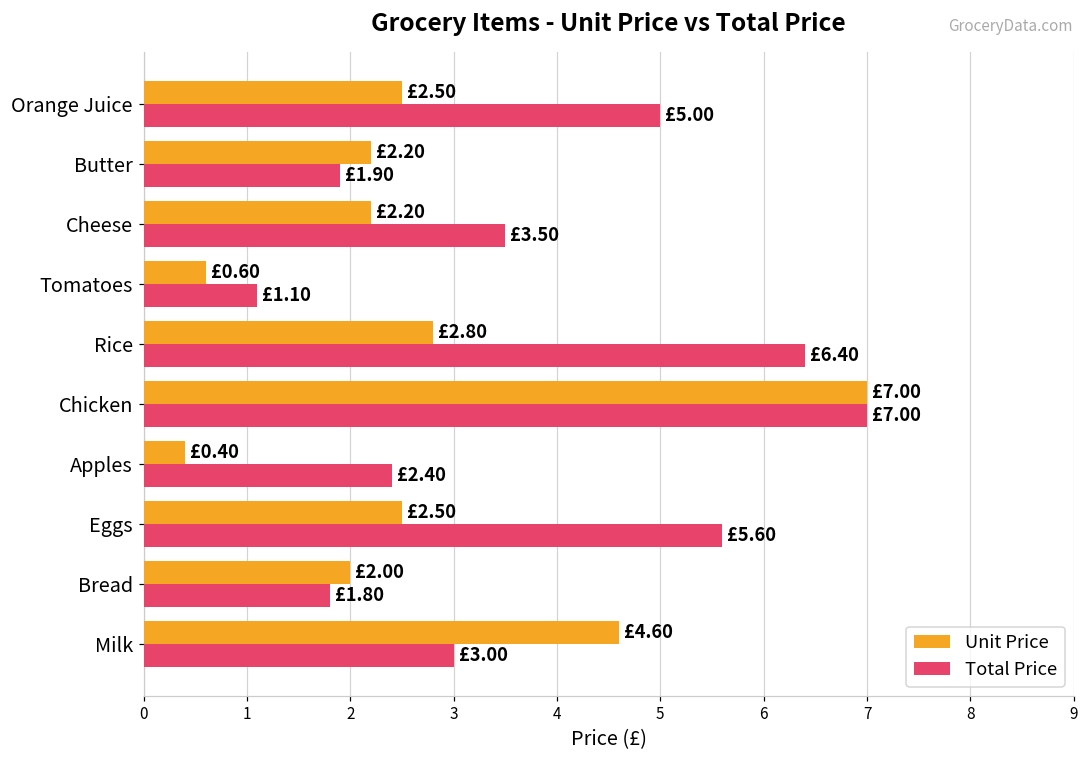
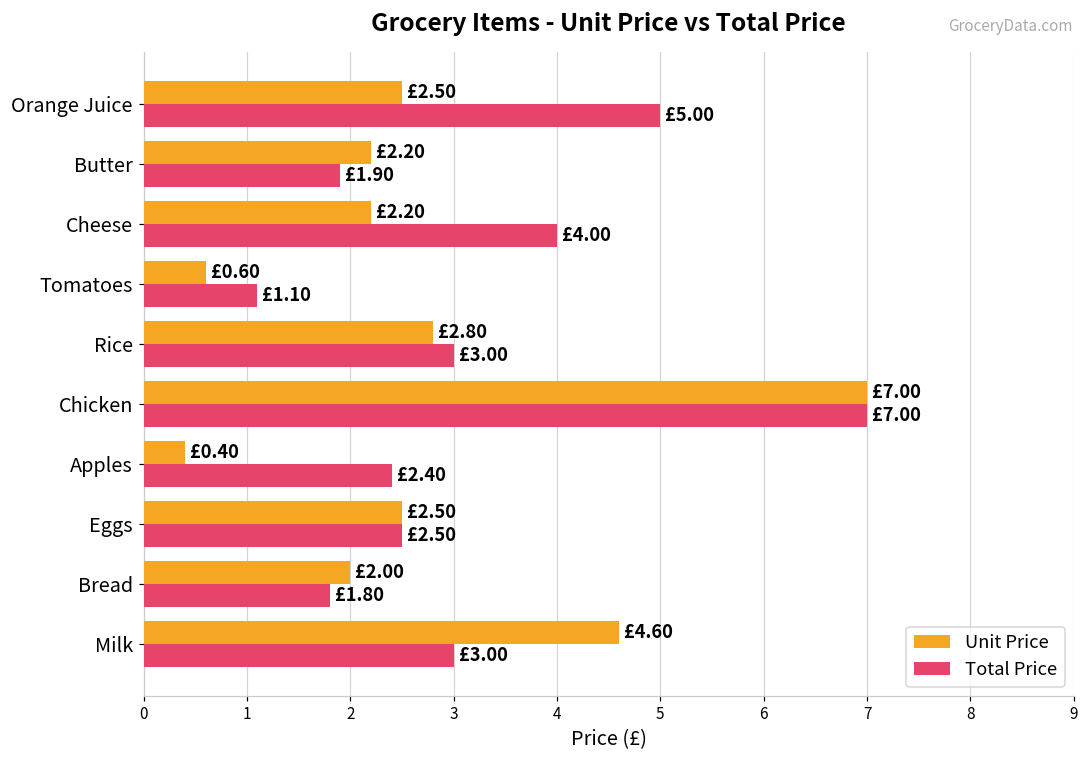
Total Price, Cheese: £3.50 -> £4.00
Total Price, Rice: £6.40 -> £3.00
Total Price, Eggs: £5.60 -> £2.50
